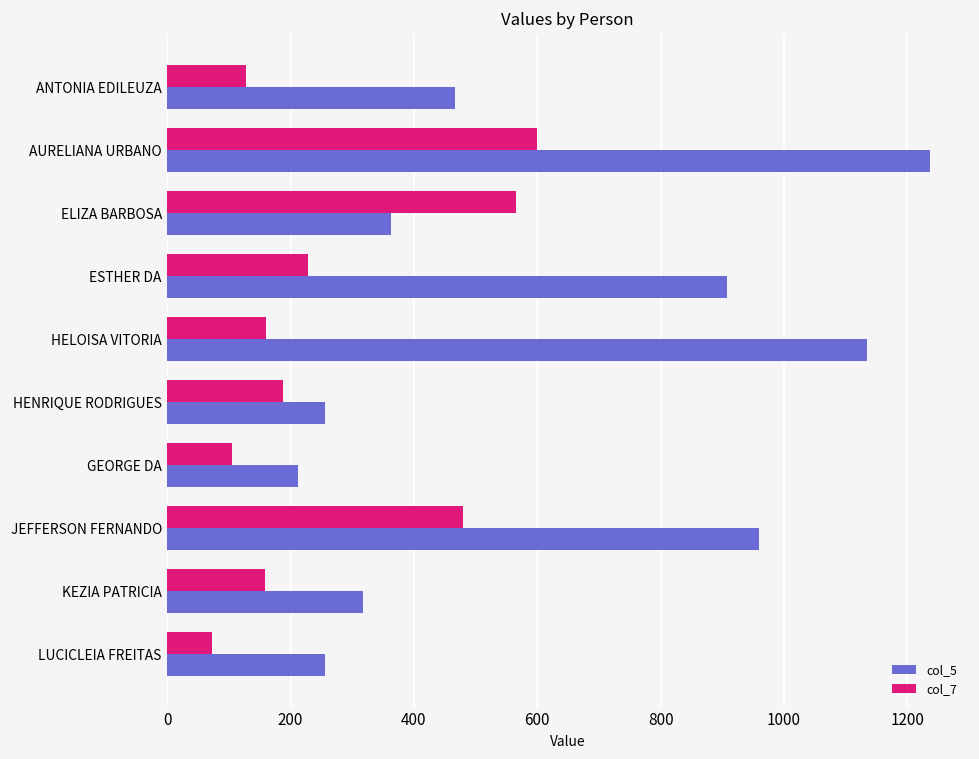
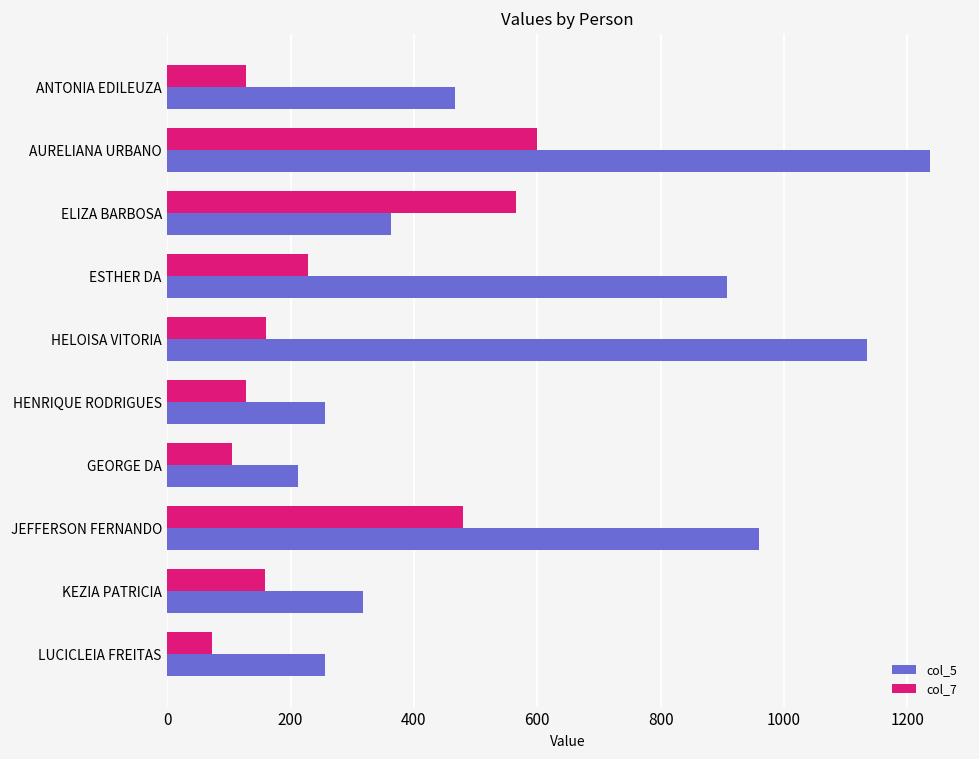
col_7, HENRIQUE RODRIGUES: 190 -> 130
